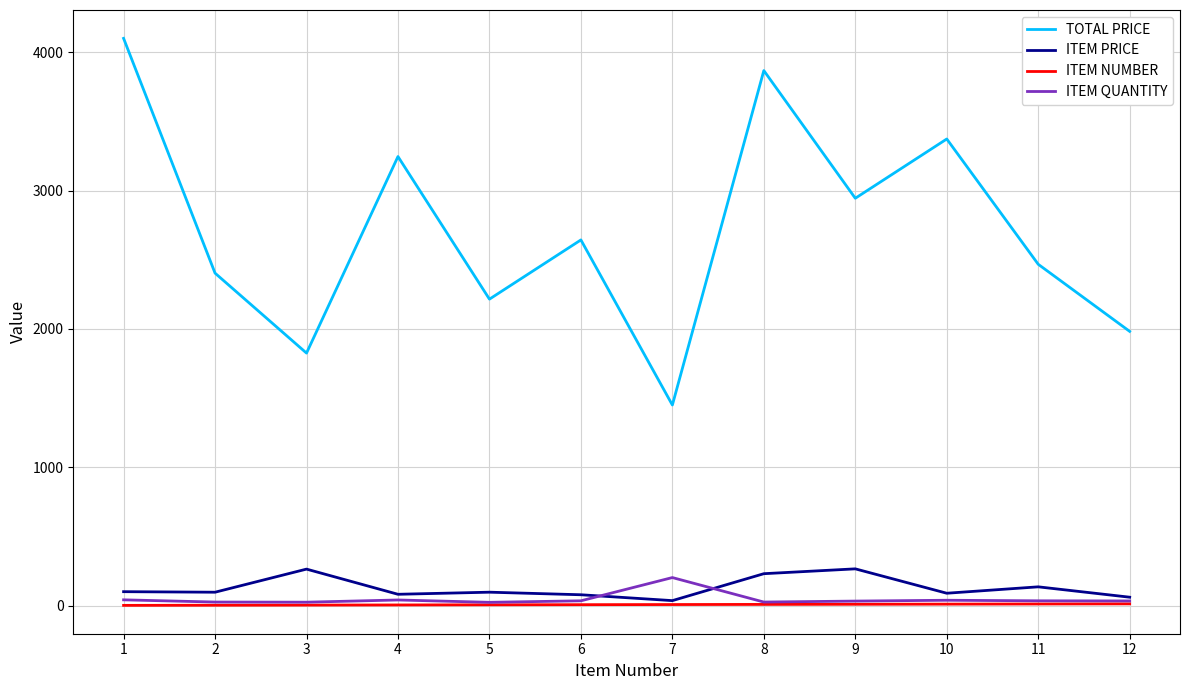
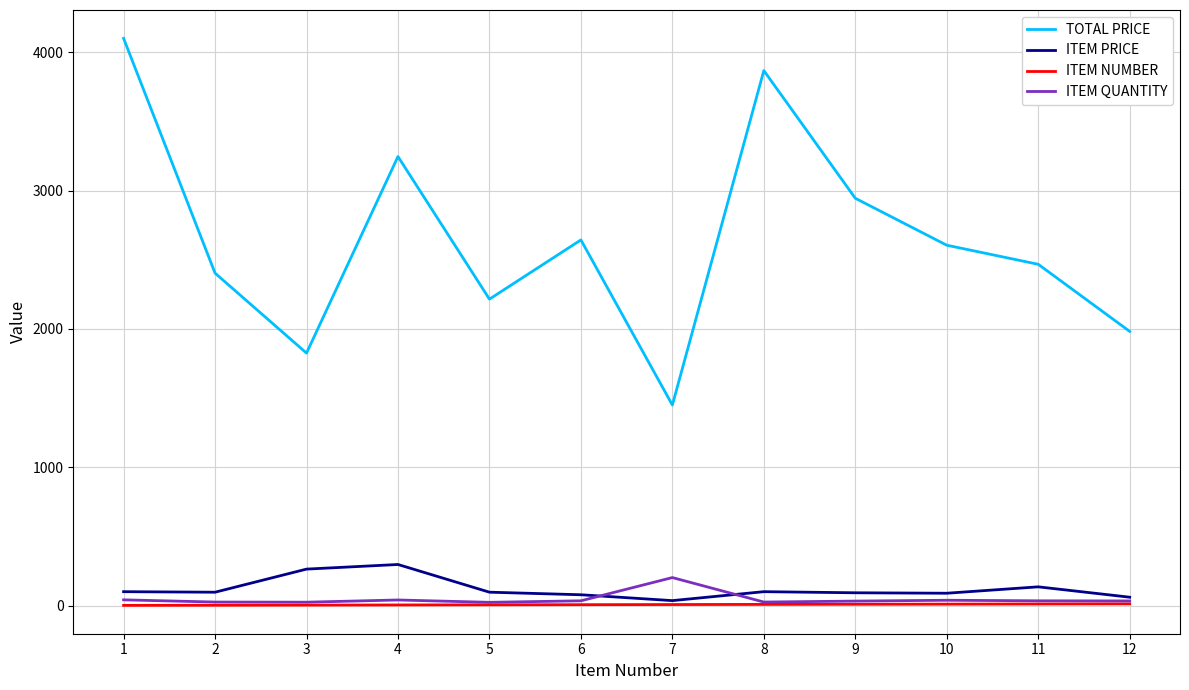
ITEM PRICE, 4: 80 -> 300
ITEM PRICE, 8: 230 -> 100
ITEM PRICE, 9: 270 -> 90
TOTAL PRICE, 10: 3370 -> 2600
